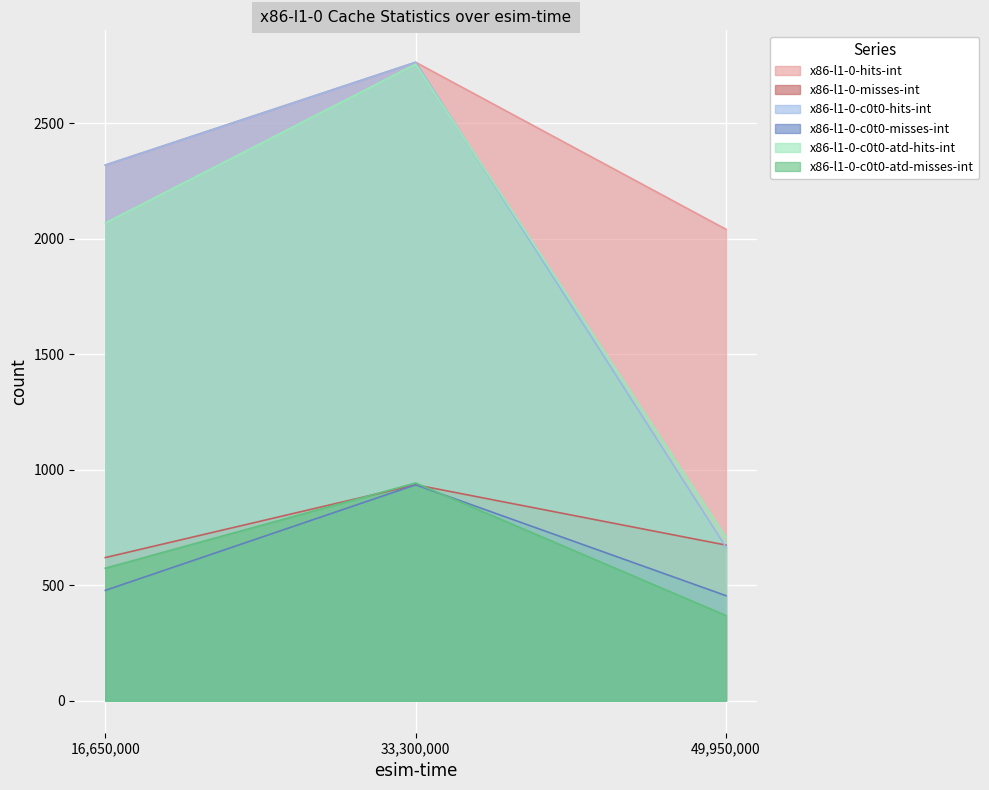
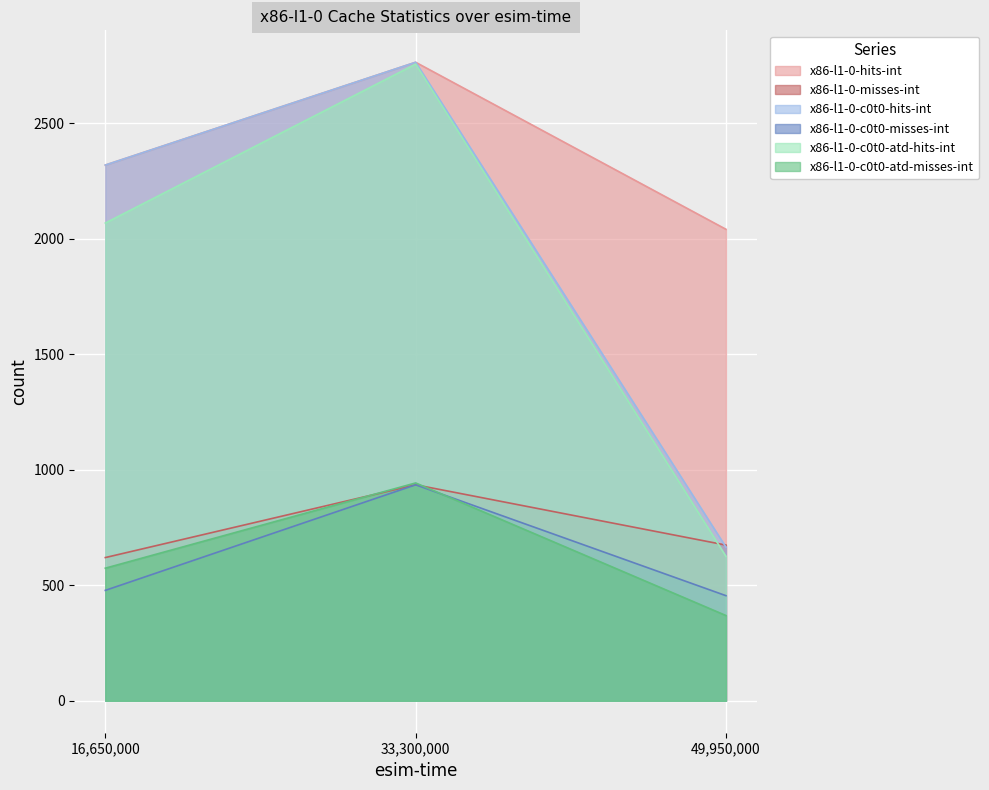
x86-l1-0-c0t0-atd-hits-int, 49,950,000: 710 -> 630
